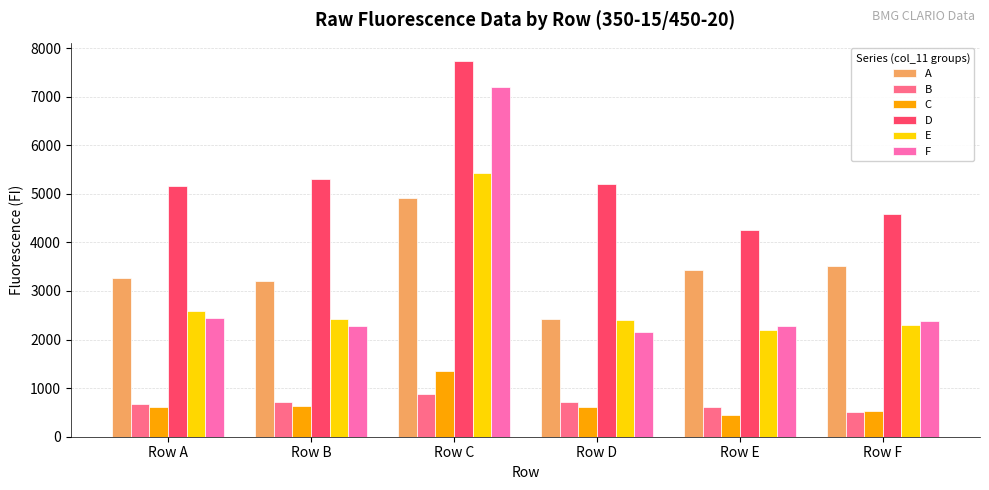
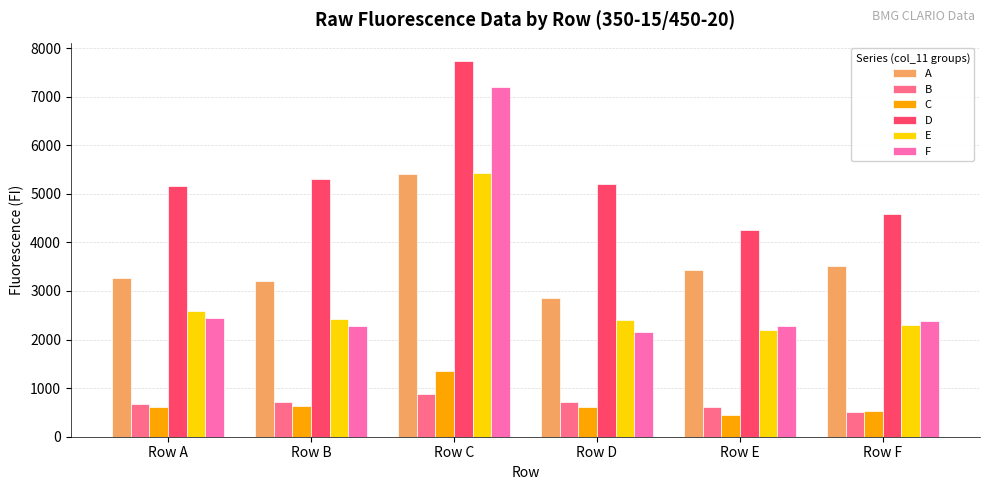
A, Row C: 4900 -> 5400
A, Row D: 2400 -> 2900
